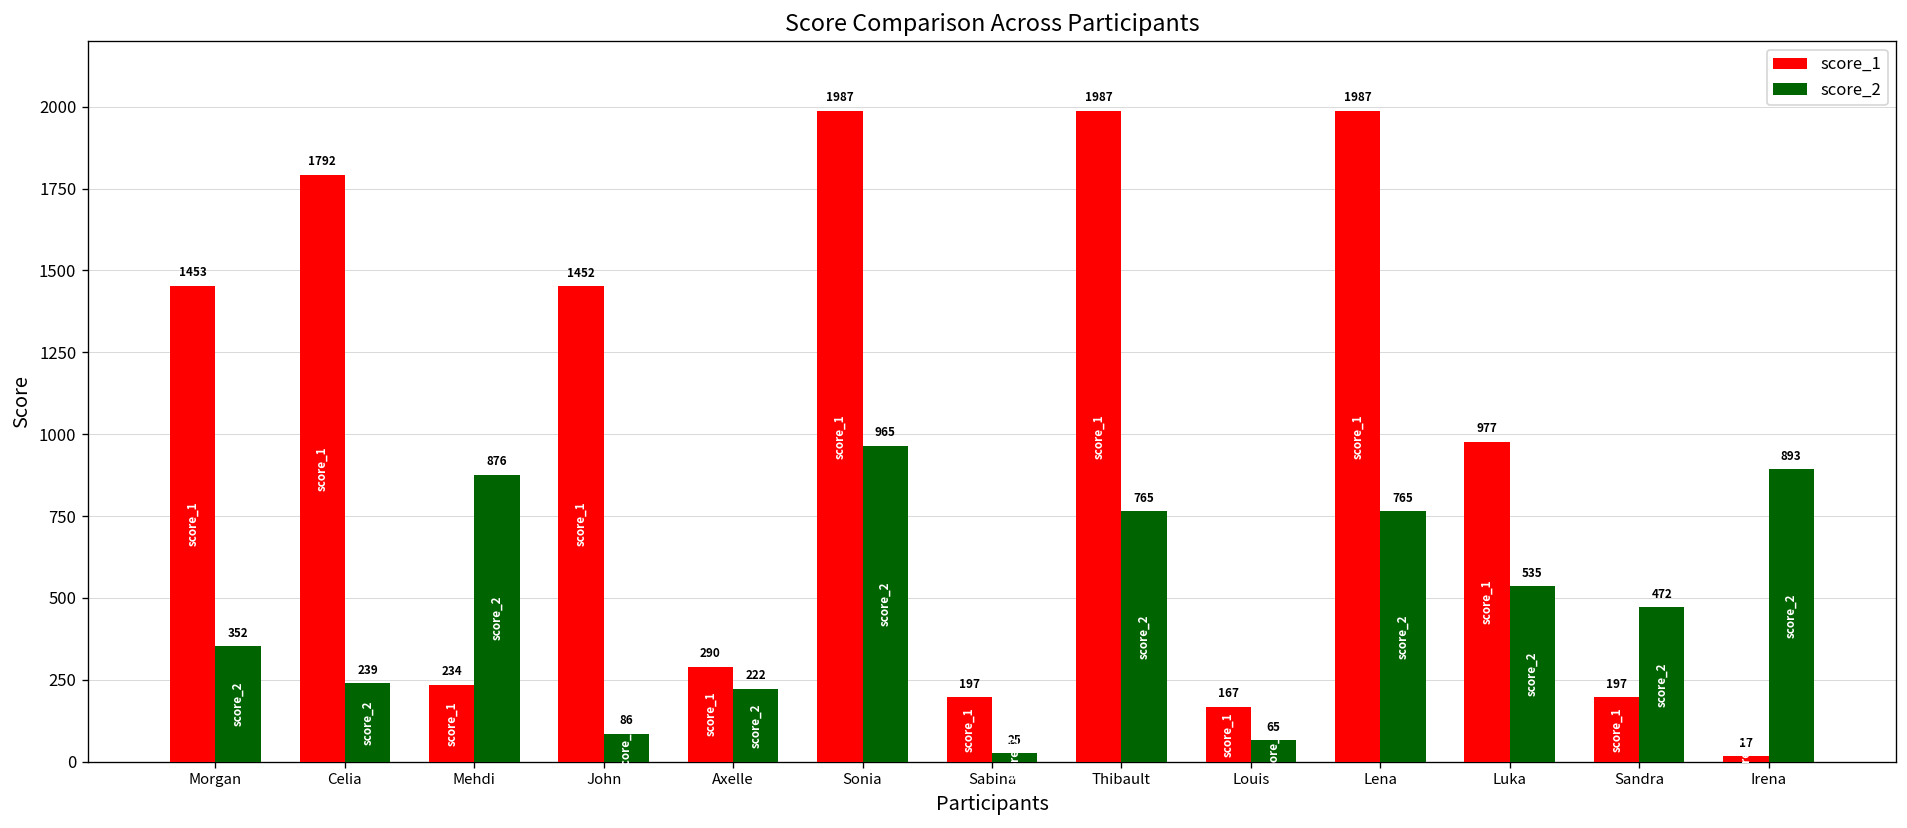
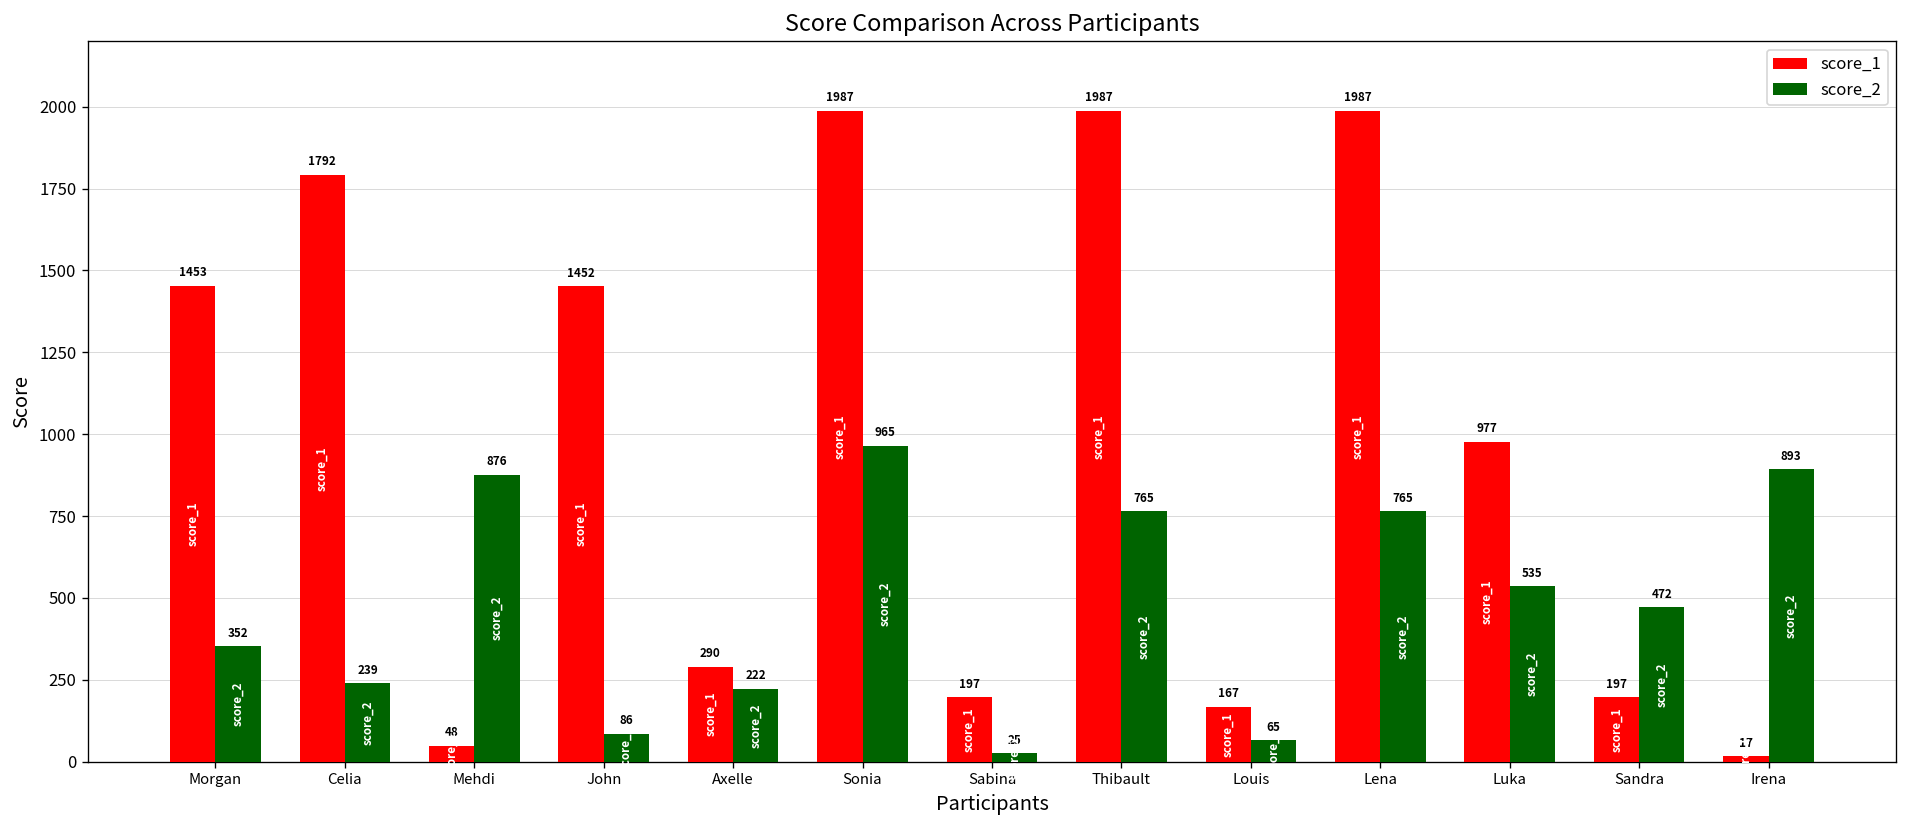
score_1, Mehdi: 234 -> 48
